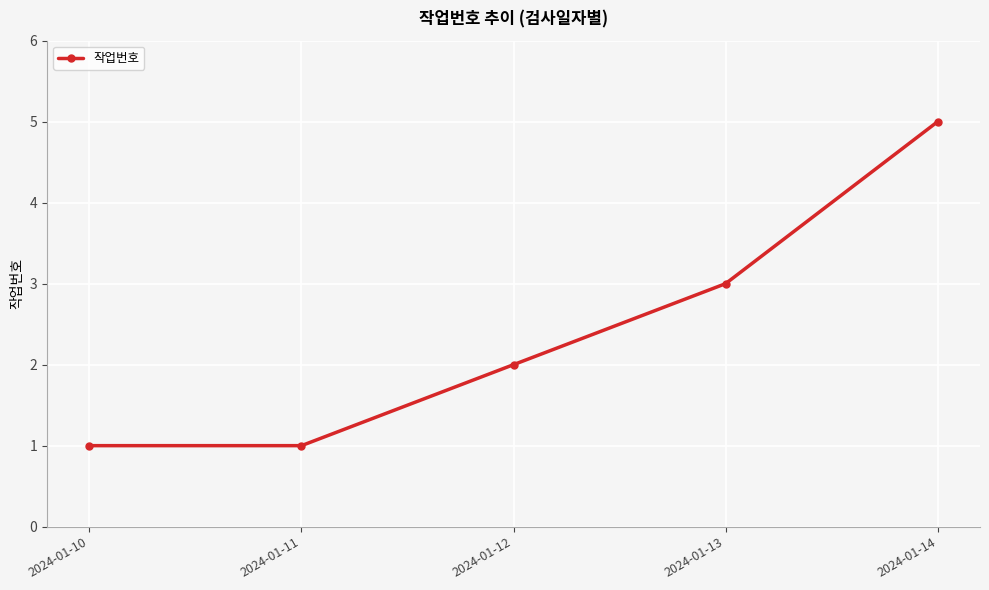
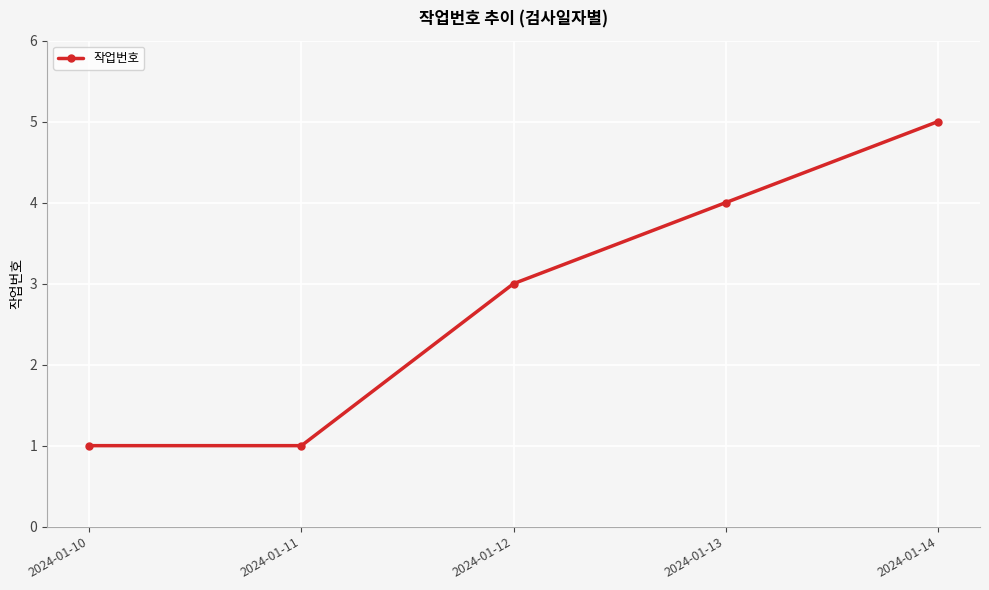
2024-01-12: 2 -> 3
2024-01-13: 3 -> 4
